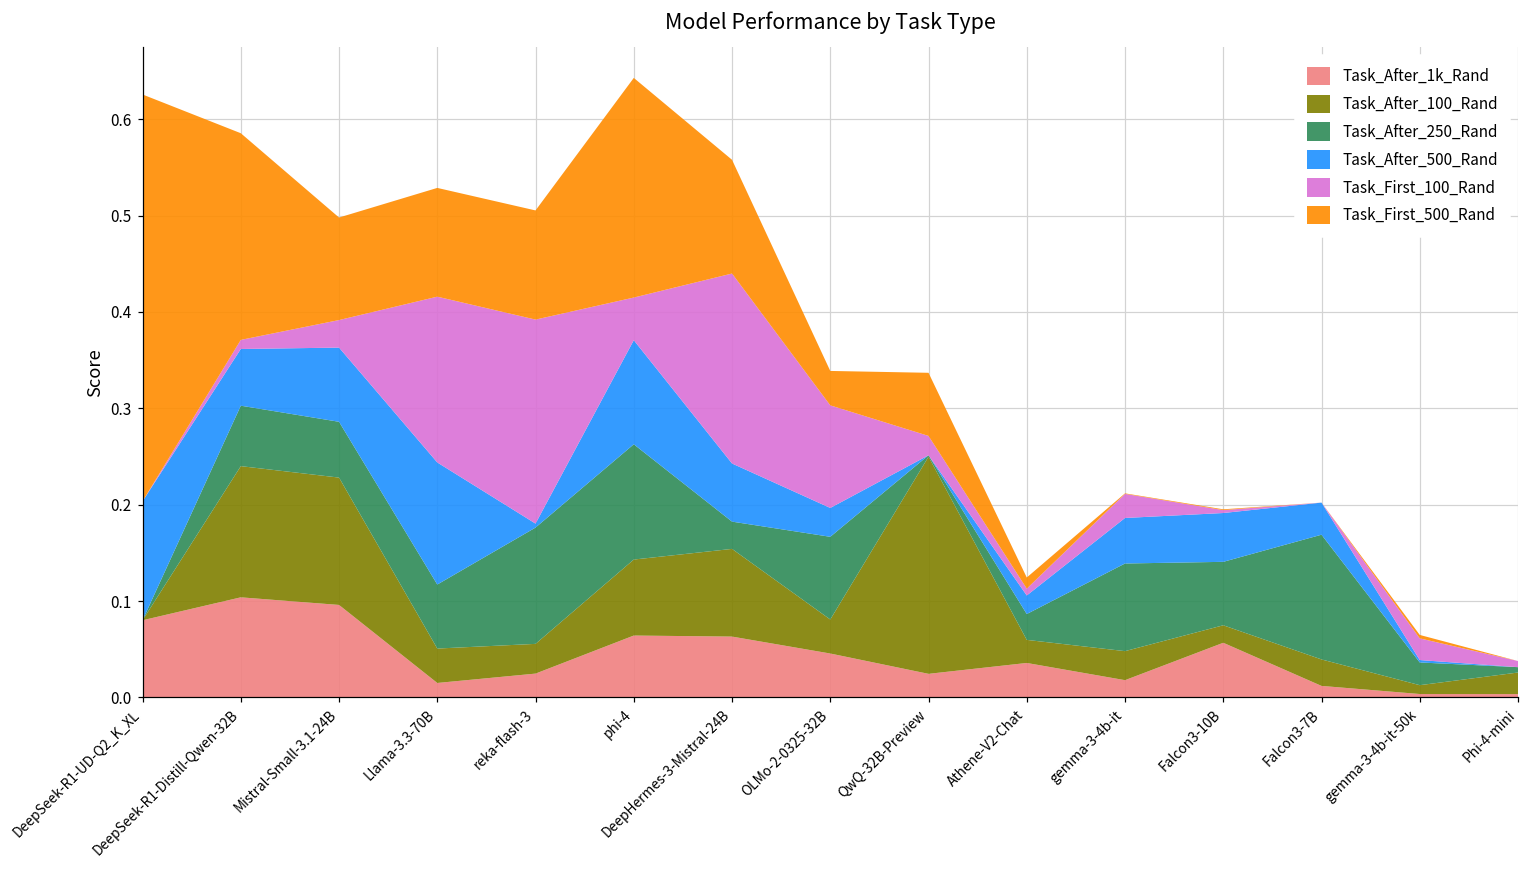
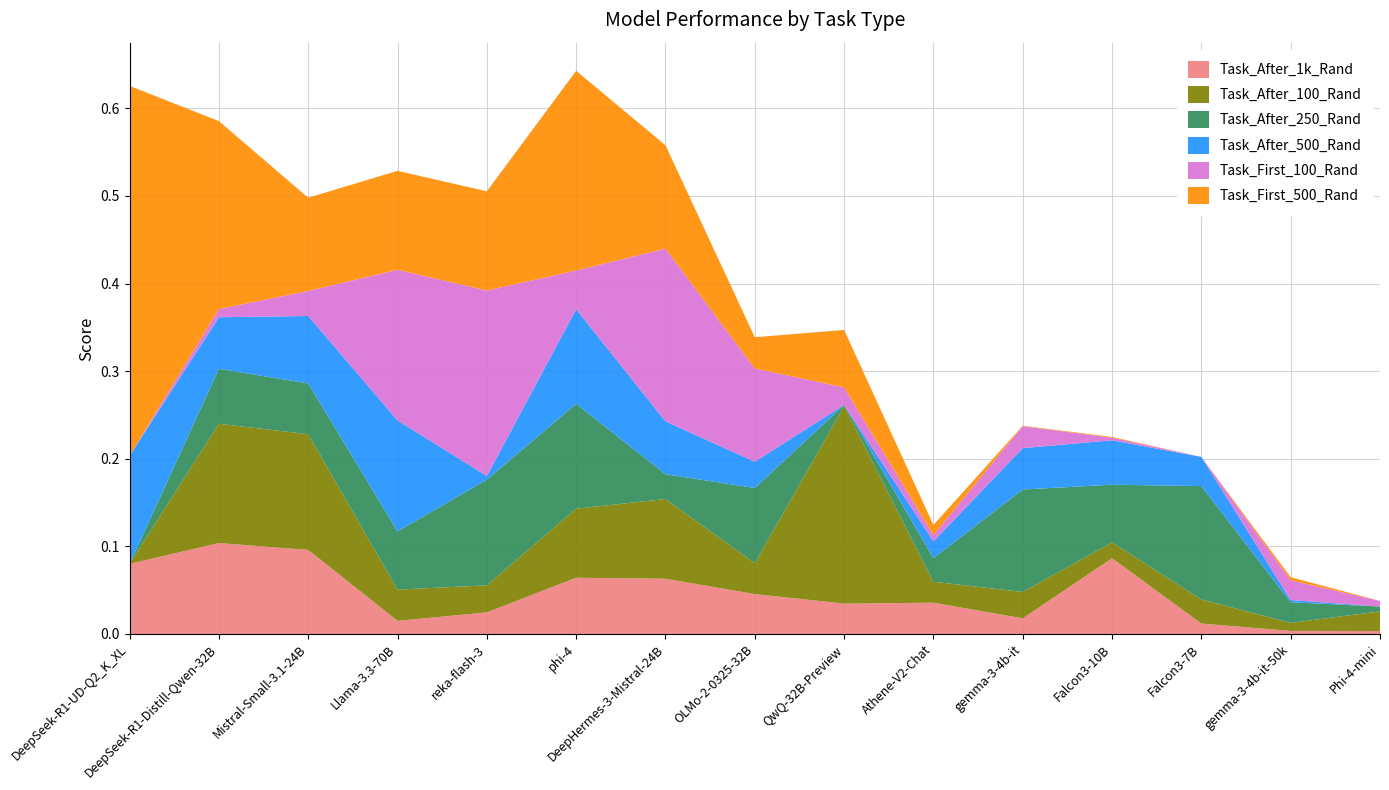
Task_After_1k_Rand, QwQ-32B-Preview: 0.02 -> 0.03
Task_After_250_Rand, gemma-3-4b-it: 0.09 -> 0.12
Task_After_1k_Rand, Falcon3-10B: 0.06 -> 0.09
